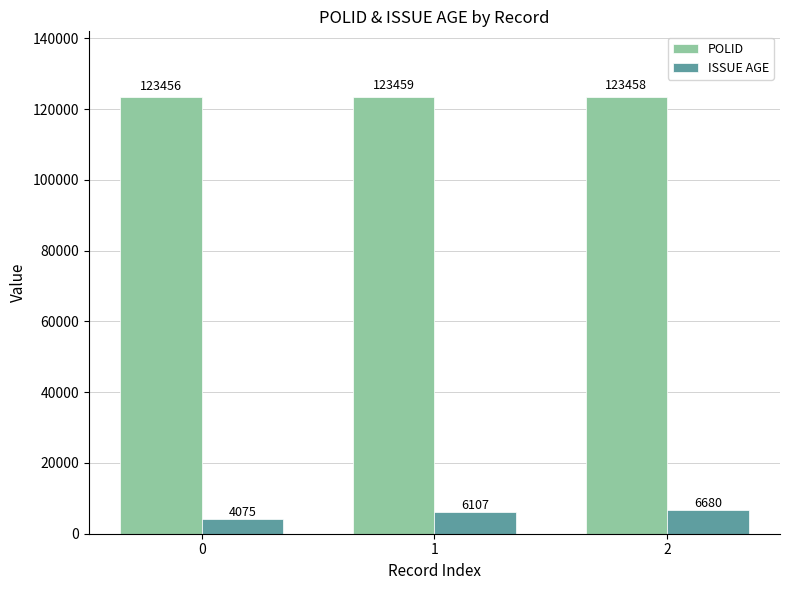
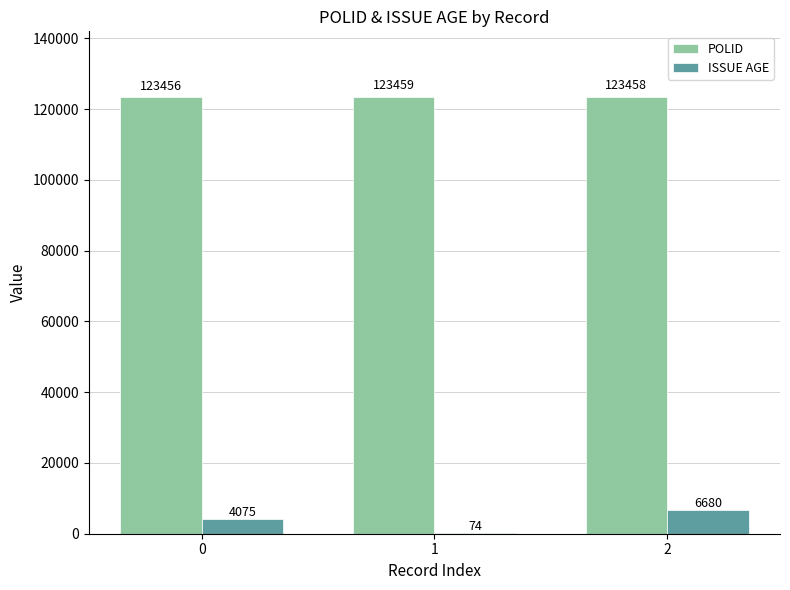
ISSUE AGE, 1: 6107 -> 74
